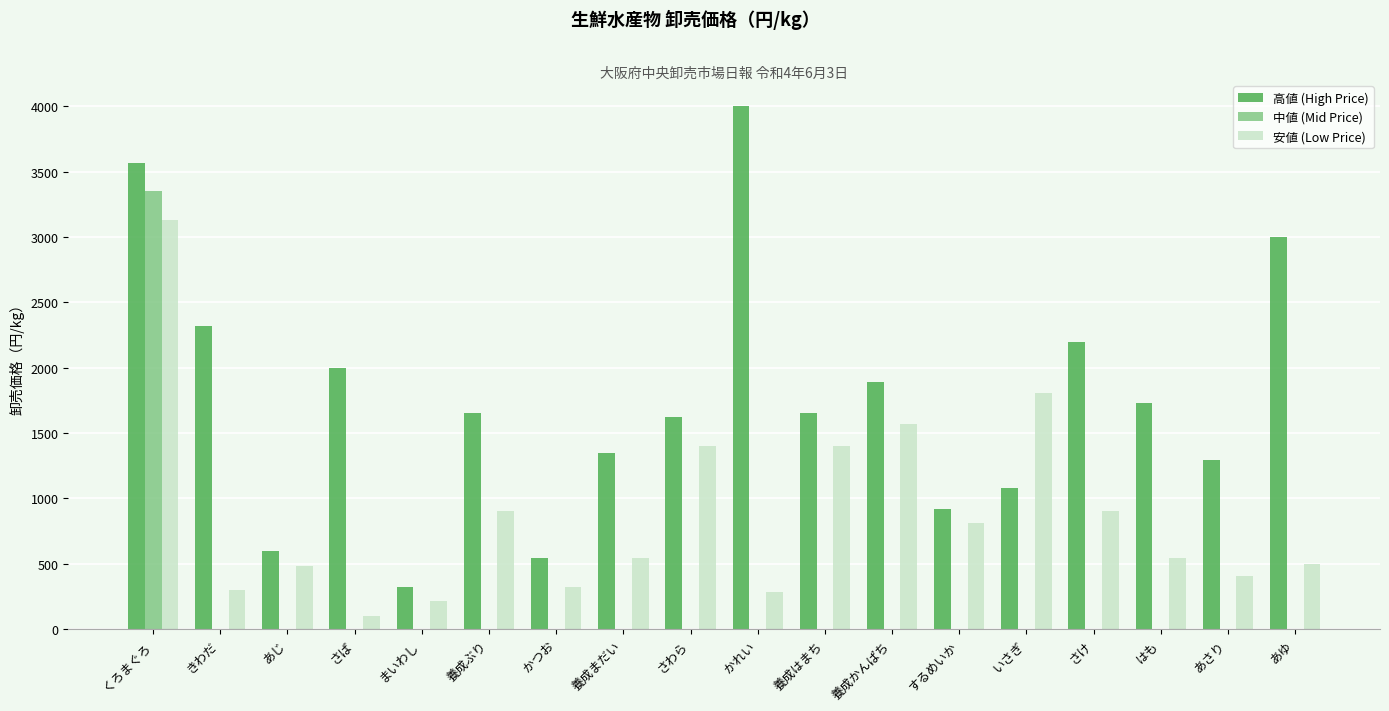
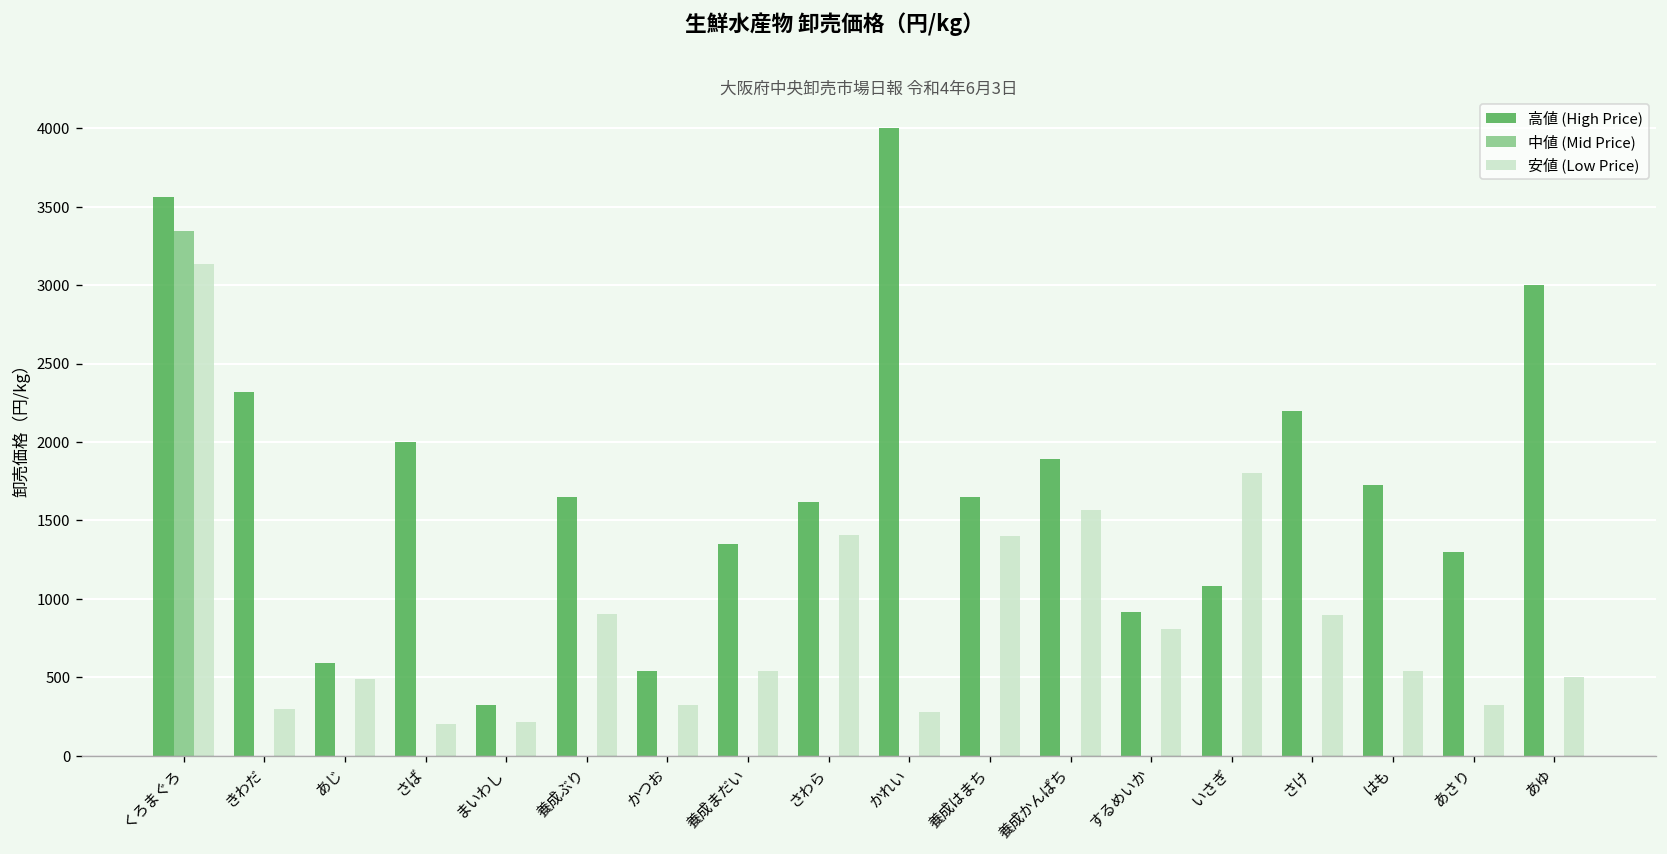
安値 (Low Price), さば: 100 -> 200
安値 (Low Price), あさり: 400 -> 320
